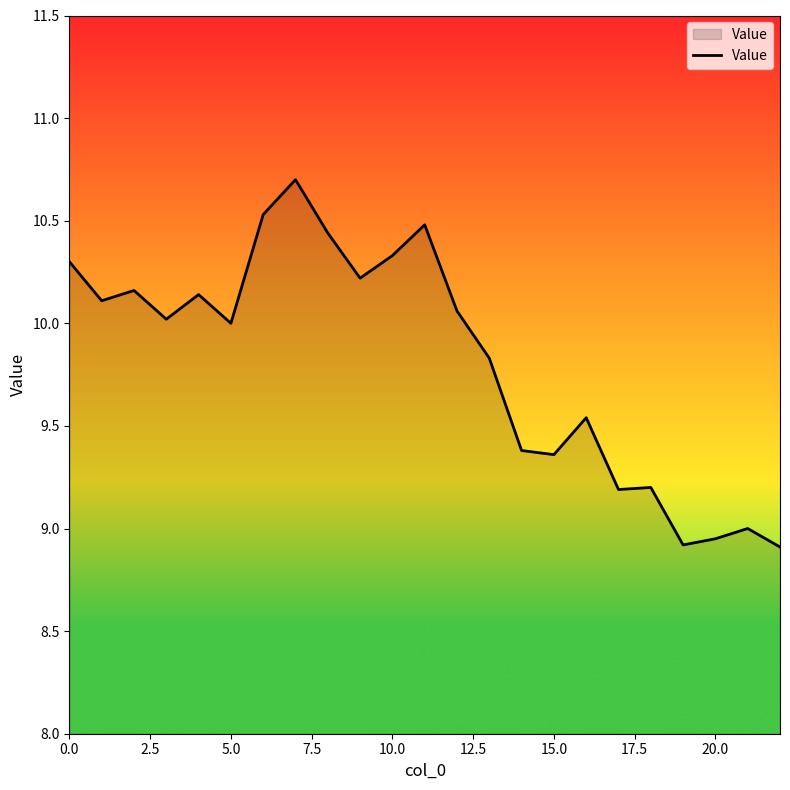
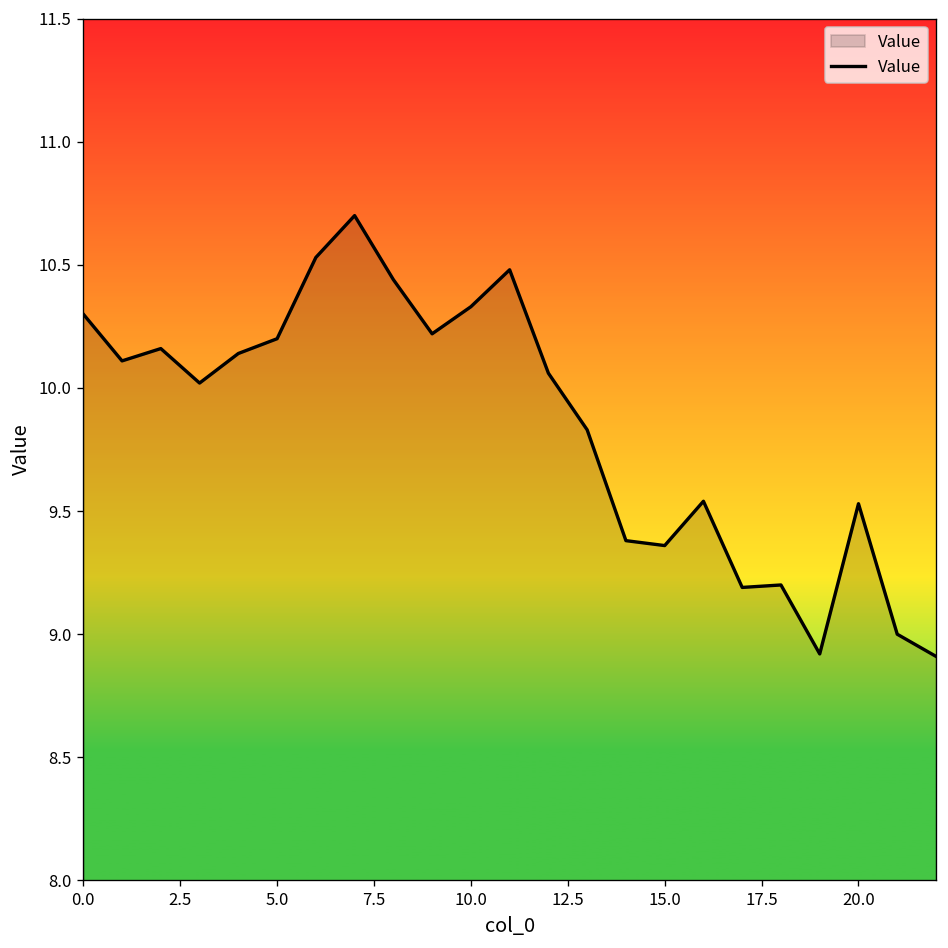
5.0: 10.0 -> 10.2
20.0: 8.95 -> 9.53
